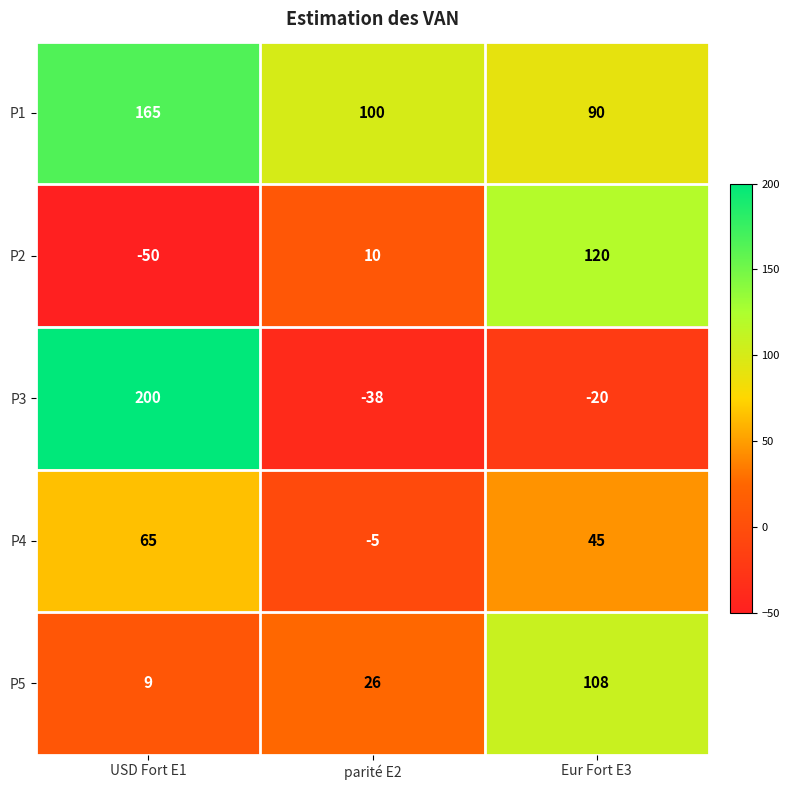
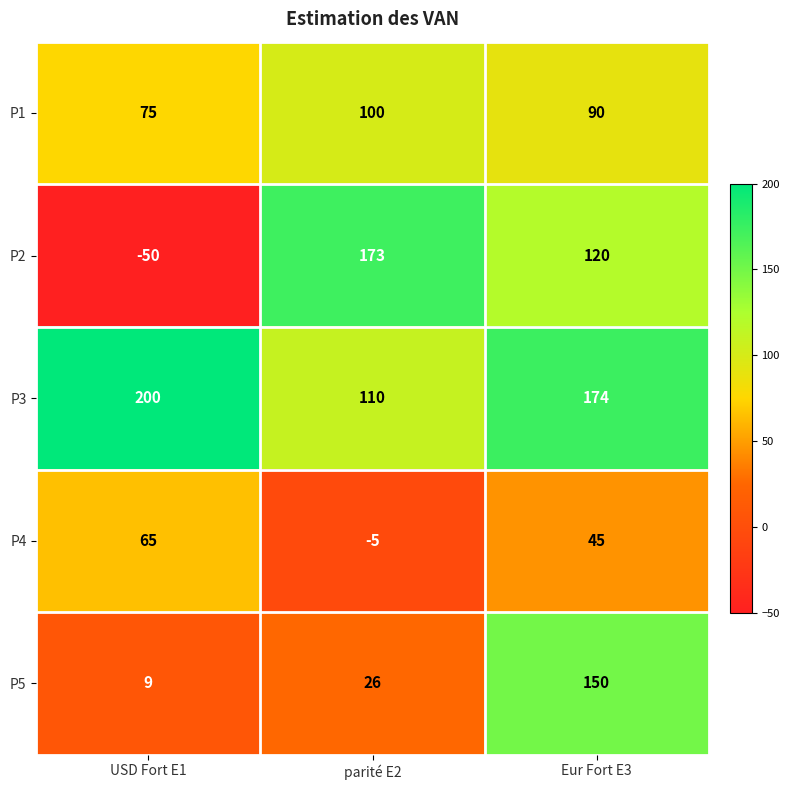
P1, USD Fort E1: 165 -> 75
P2, parité E2: 10 -> 173
P3, parité E2: -38 -> 110
P3, Eur Fort E3: -20 -> 174
P5, Eur Fort E3: 108 -> 150
